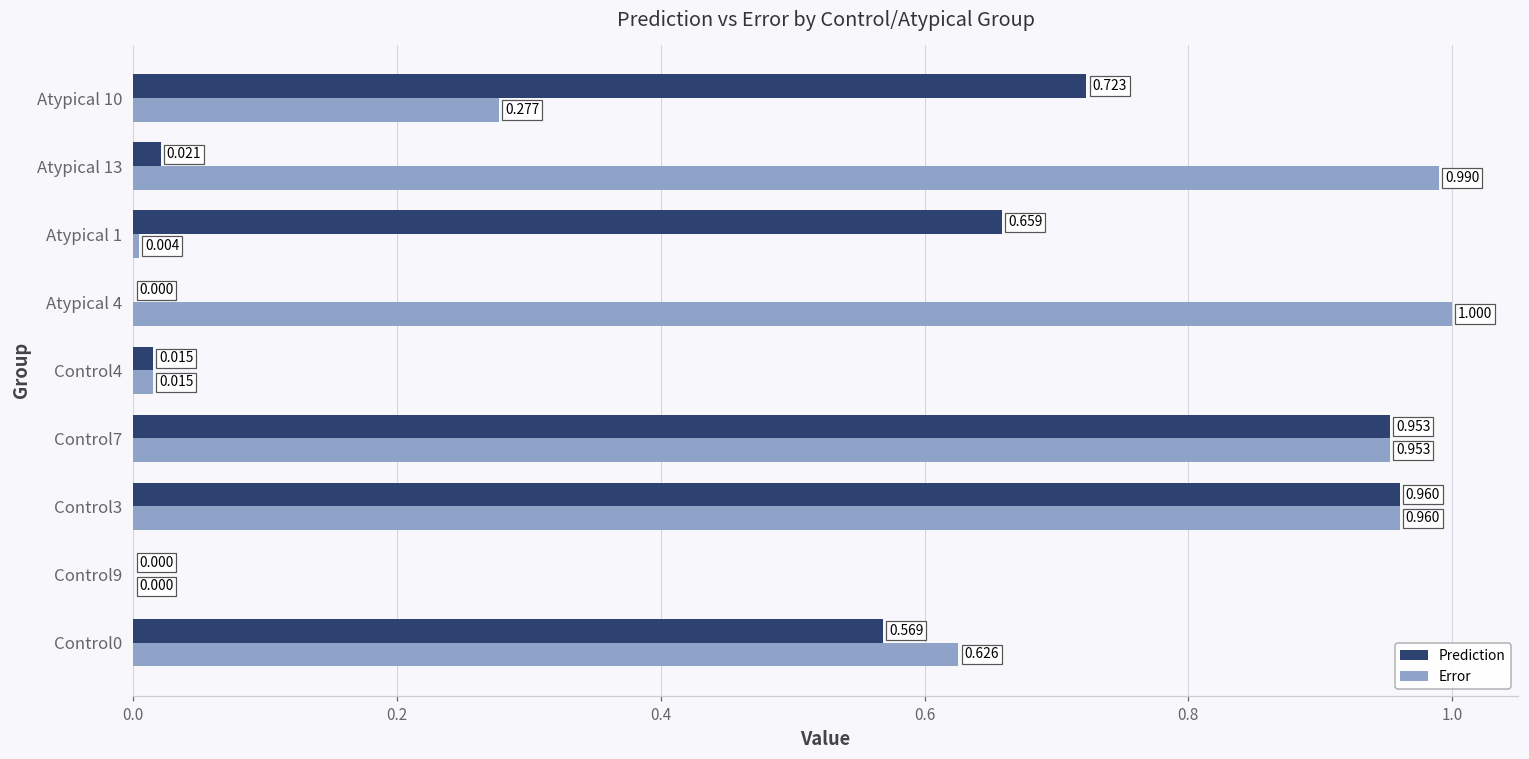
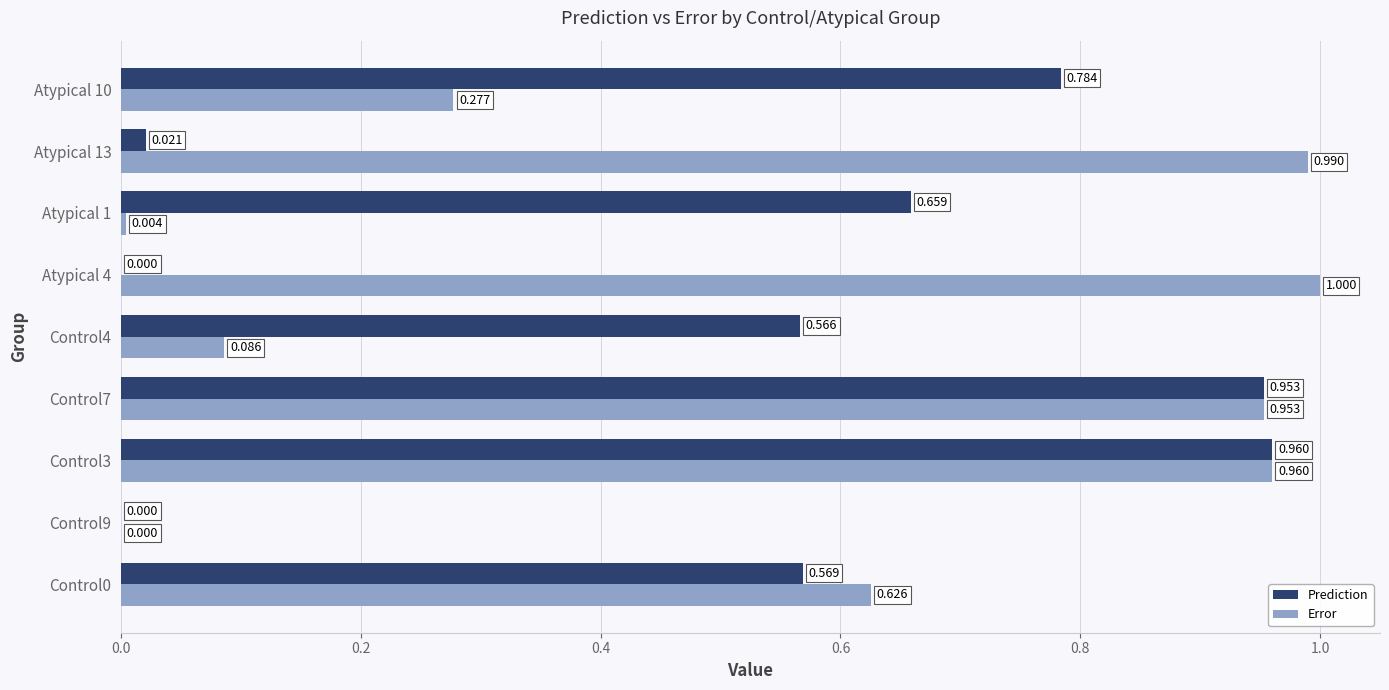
Prediction, Atypical 10: 0.723 -> 0.784
Prediction, Control4: 0.015 -> 0.566
Error, Control4: 0.015 -> 0.086
